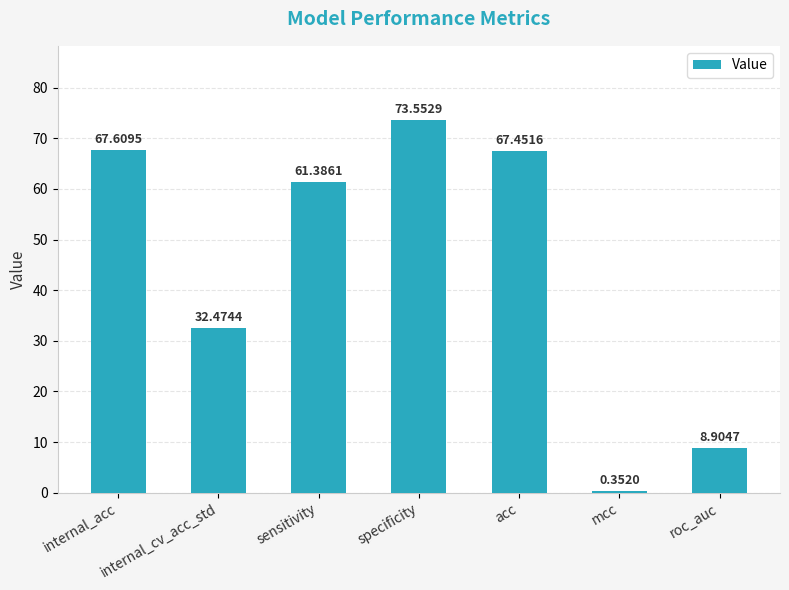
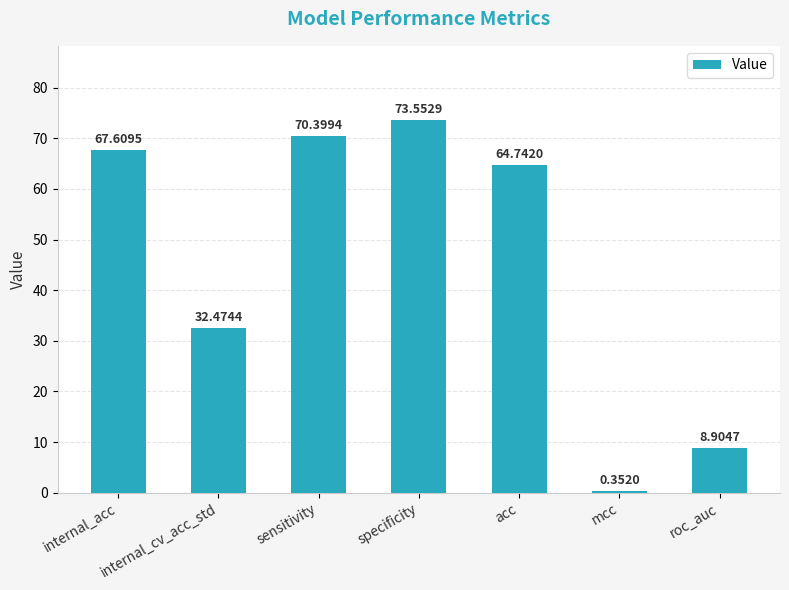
sensitivity: 61.3861 -> 70.3994
acc: 67.4516 -> 64.7420
